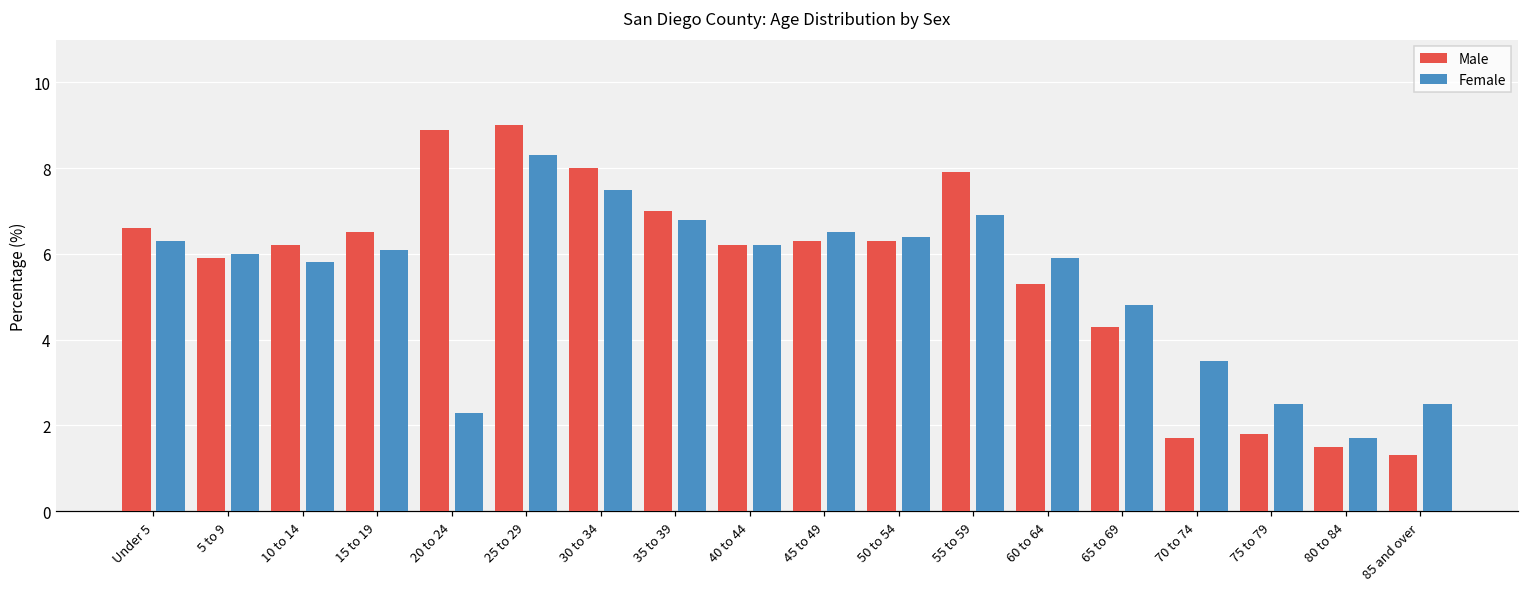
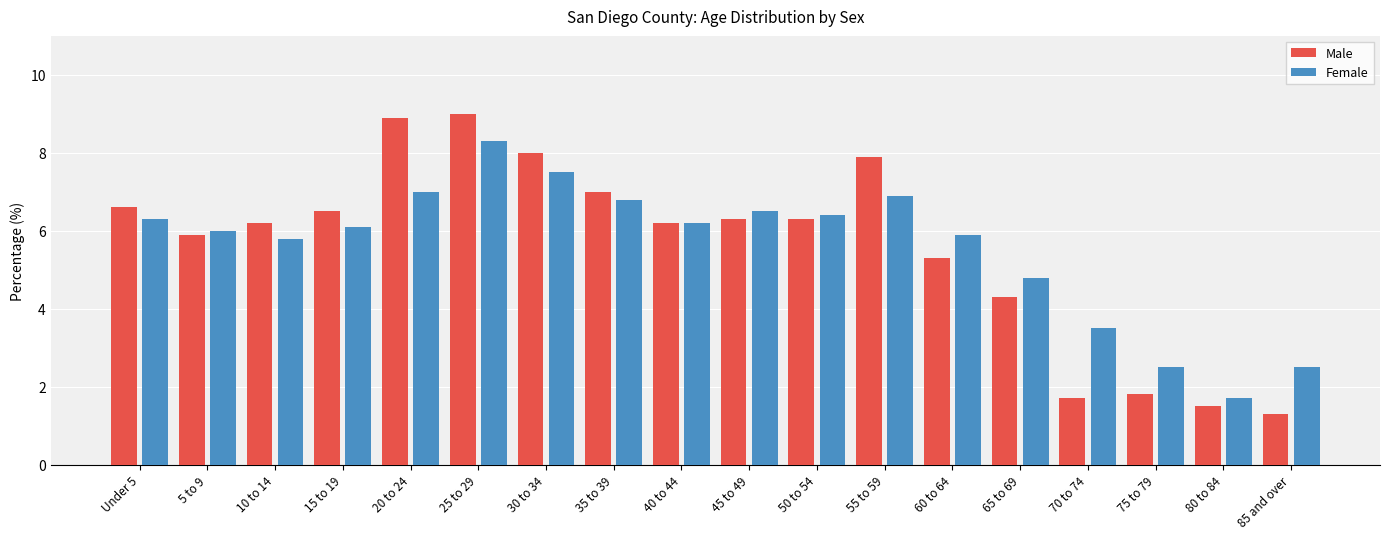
Female, 20 to 24: 2.3 -> 7.0
